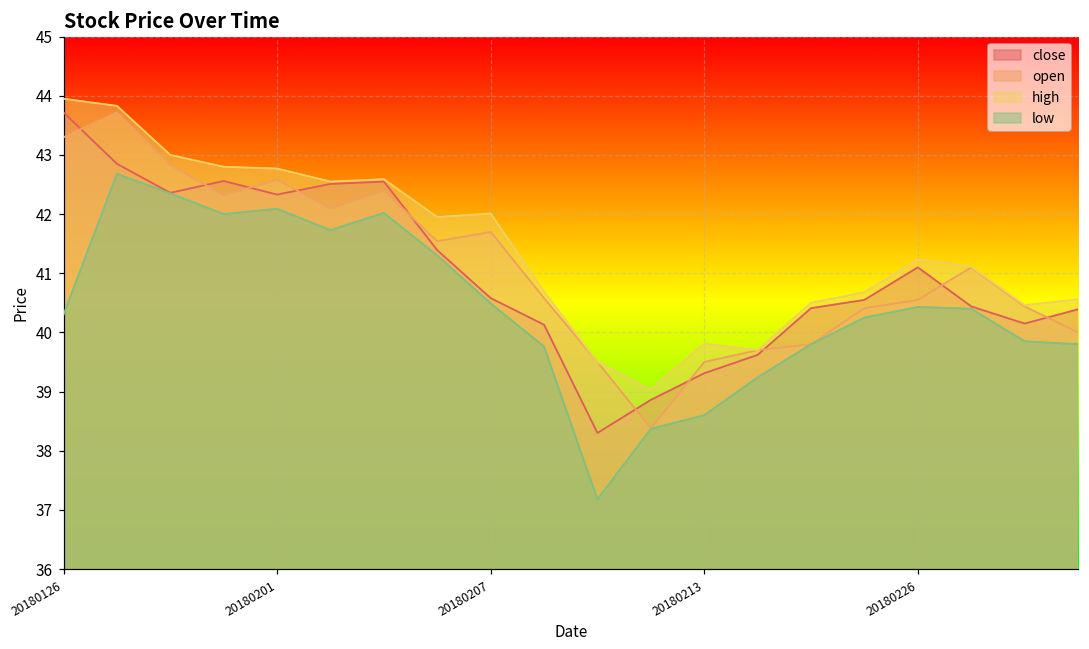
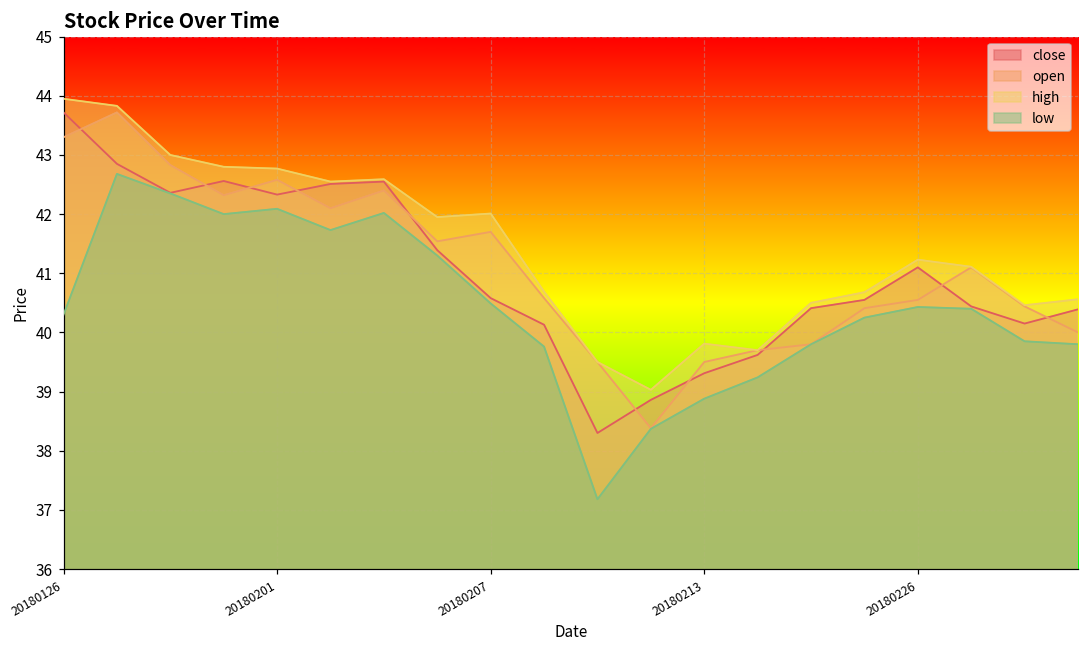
low, 20180213: 38.6 -> 38.9
